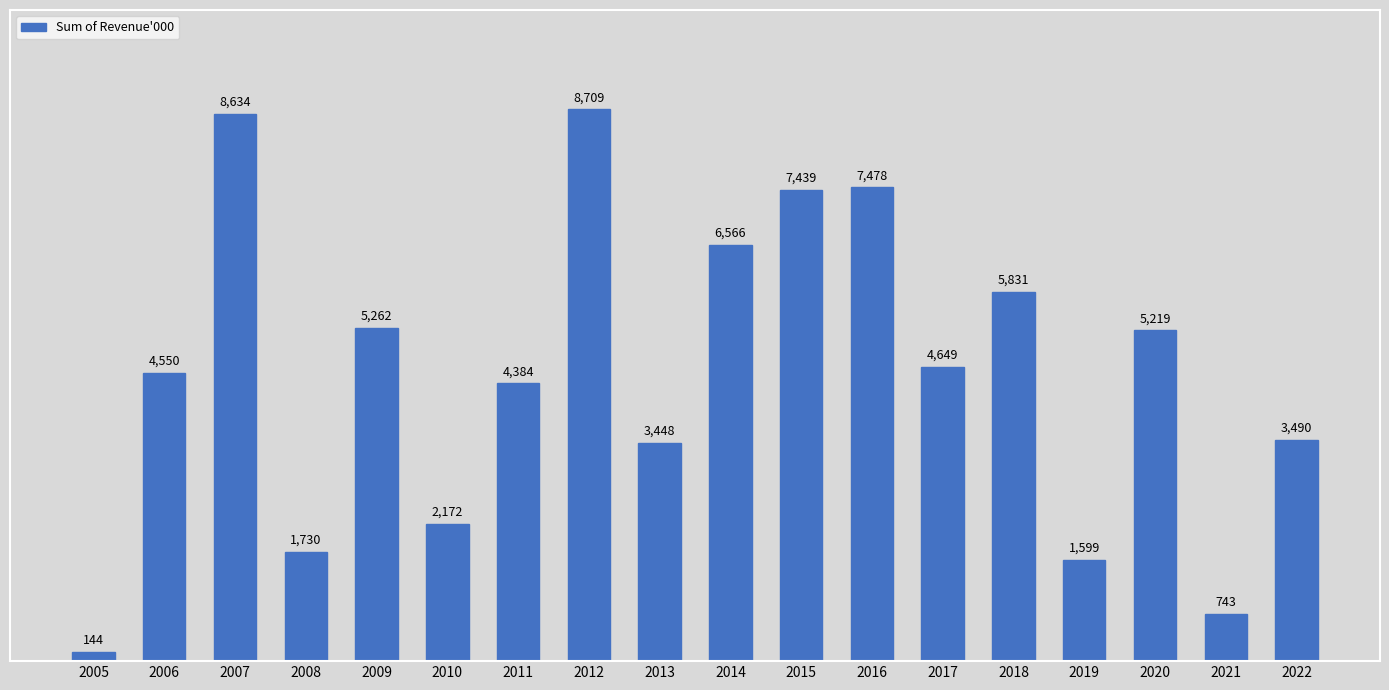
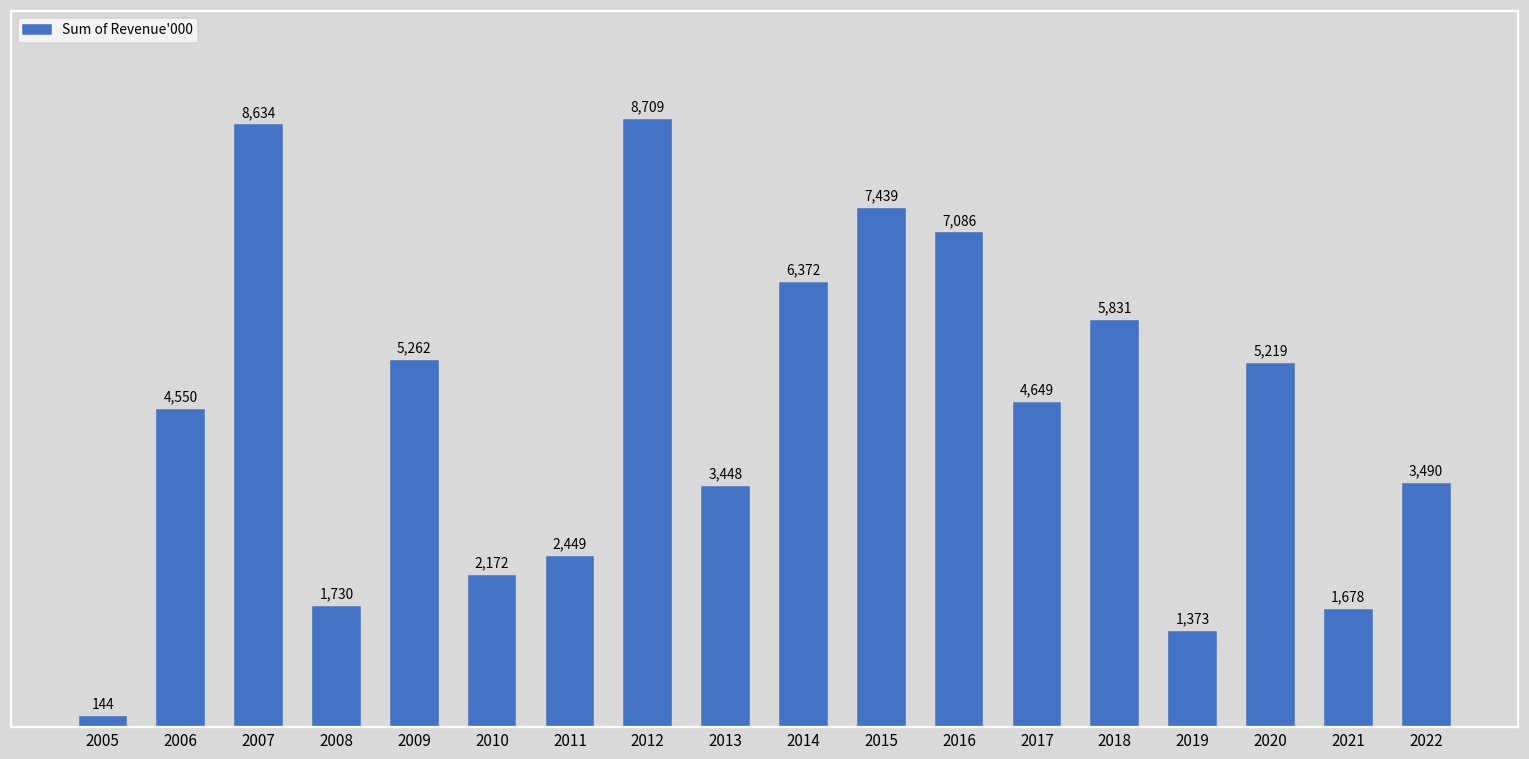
2011: 4,384 -> 2,449
2014: 6,566 -> 6,372
2016: 7,478 -> 7,086
2019: 1,599 -> 1,373
2021: 743 -> 1,678
